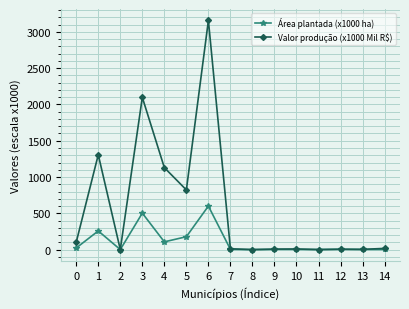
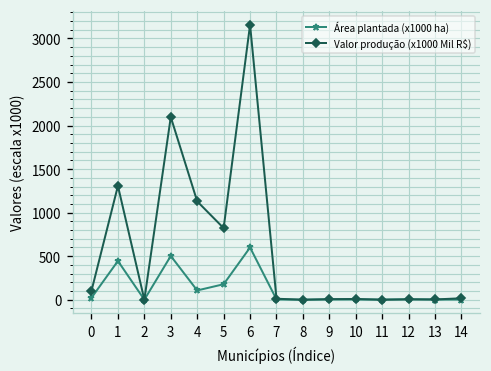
Área plantada (x1000 ha), 1: 300 -> 400
